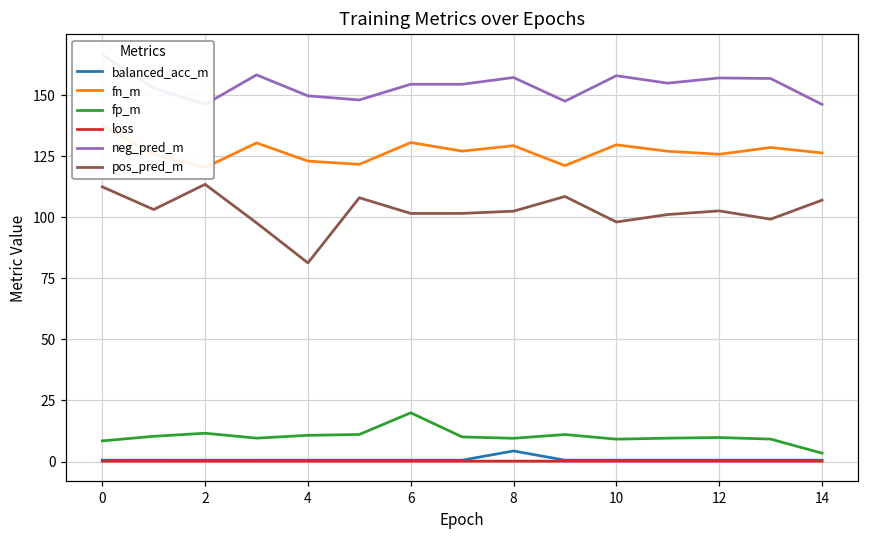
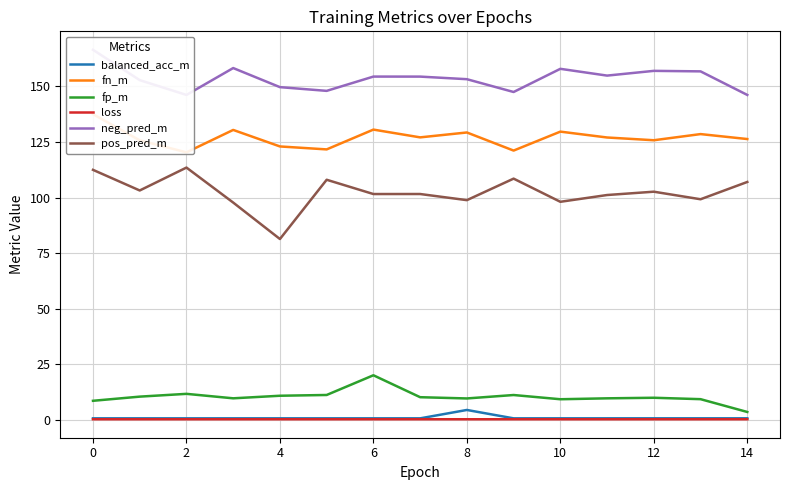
neg_pred_m, 8: 157 -> 153
pos_pred_m, 8: 102 -> 99
